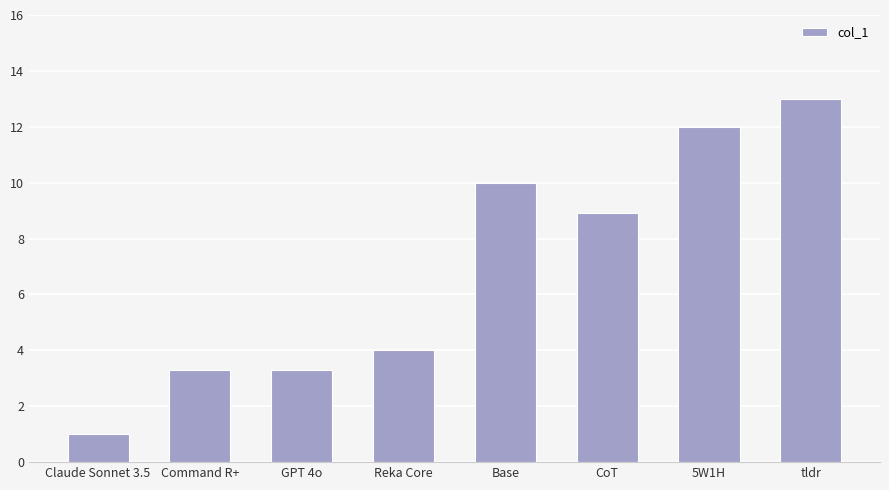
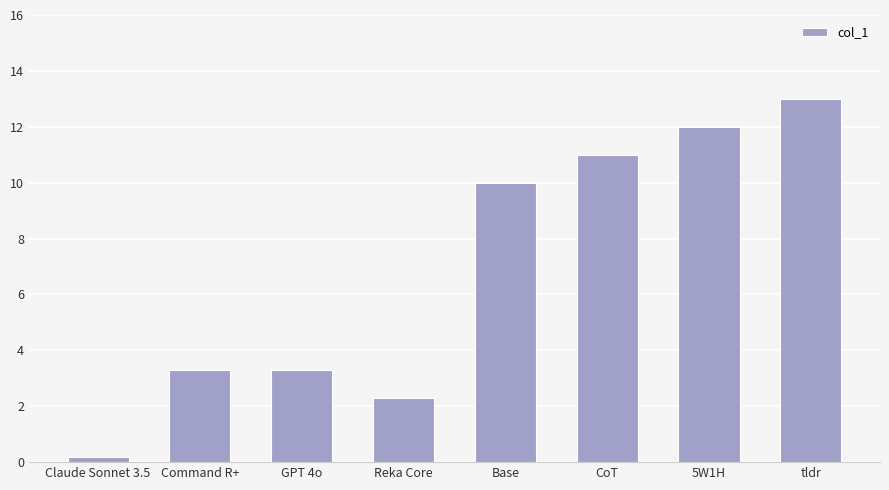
Claude Sonnet 3.5: 1.0 -> 0.2
Reka Core: 4.0 -> 2.3
CoT: 8.9 -> 11.0
